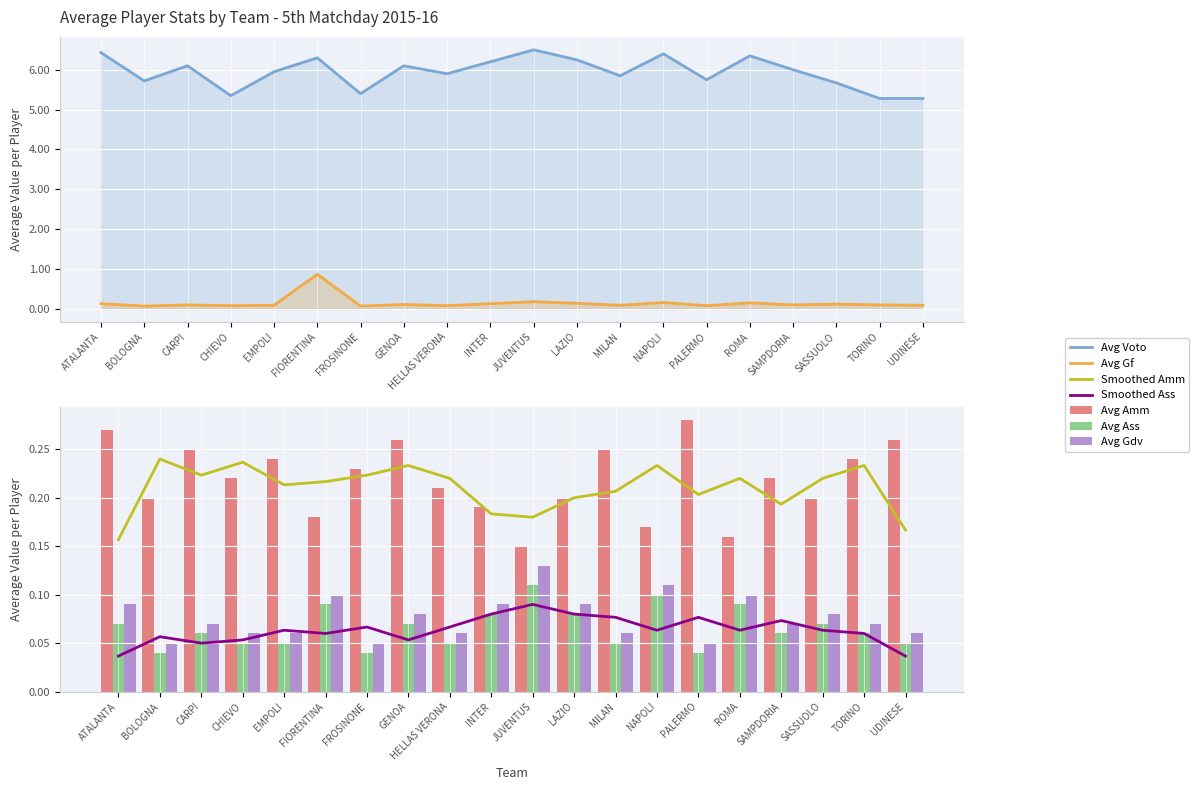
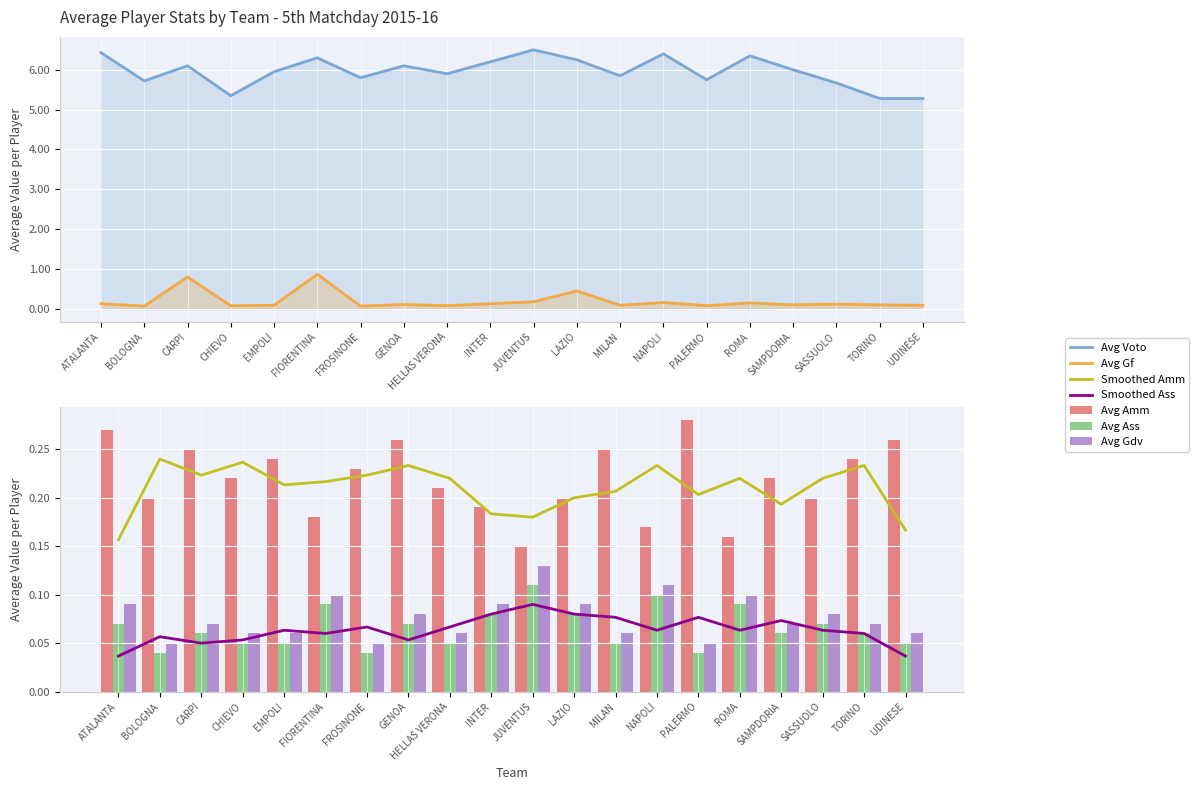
Average Player Stats by Team - 5th Matchday 2015-16, Avg Gf, CARPI: 0.1 -> 0.8
Average Player Stats by Team - 5th Matchday 2015-16, Avg Voto, FROSINONE: 5.4 -> 5.8
Average Player Stats by Team - 5th Matchday 2015-16, Avg Gf, LAZIO: 0.1 -> 0.5
